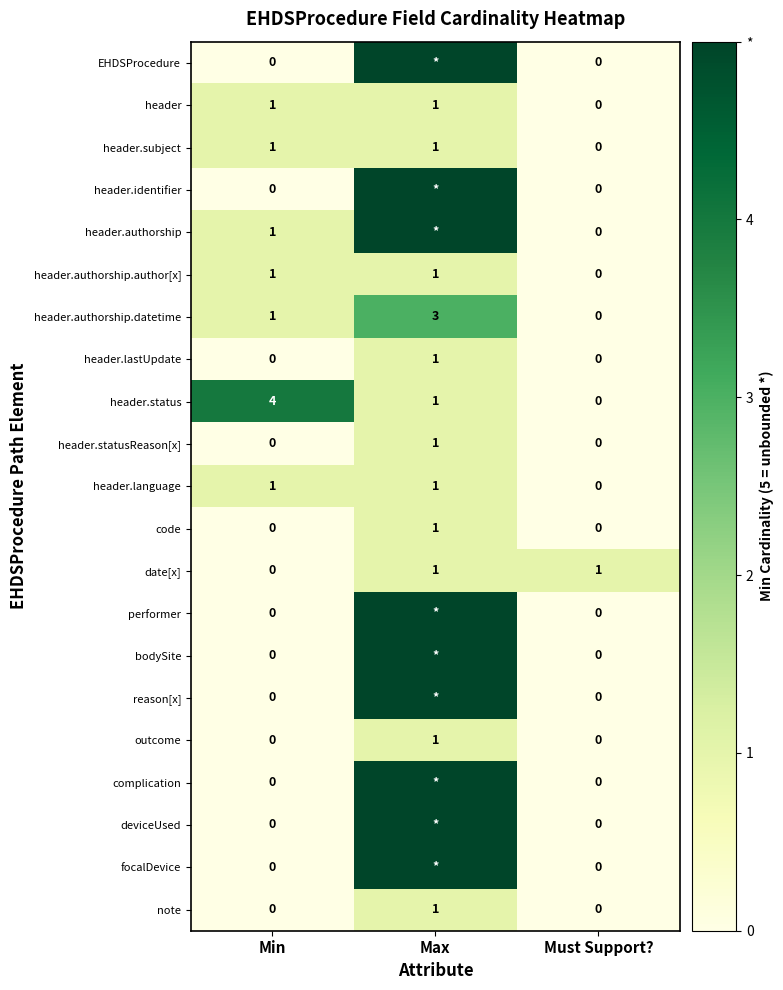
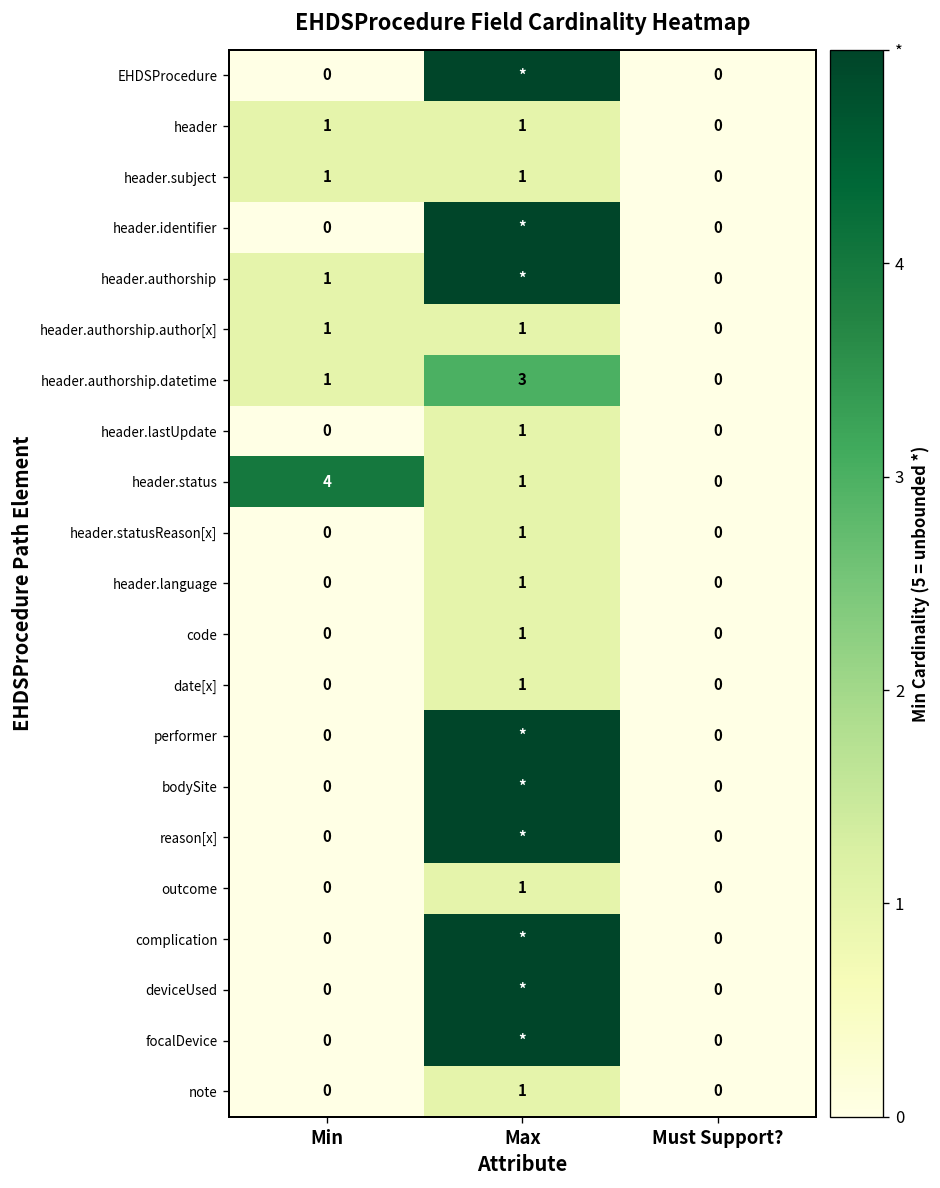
header.language, Min: 1 -> 0
date[x], Must Support?: 1 -> 0
